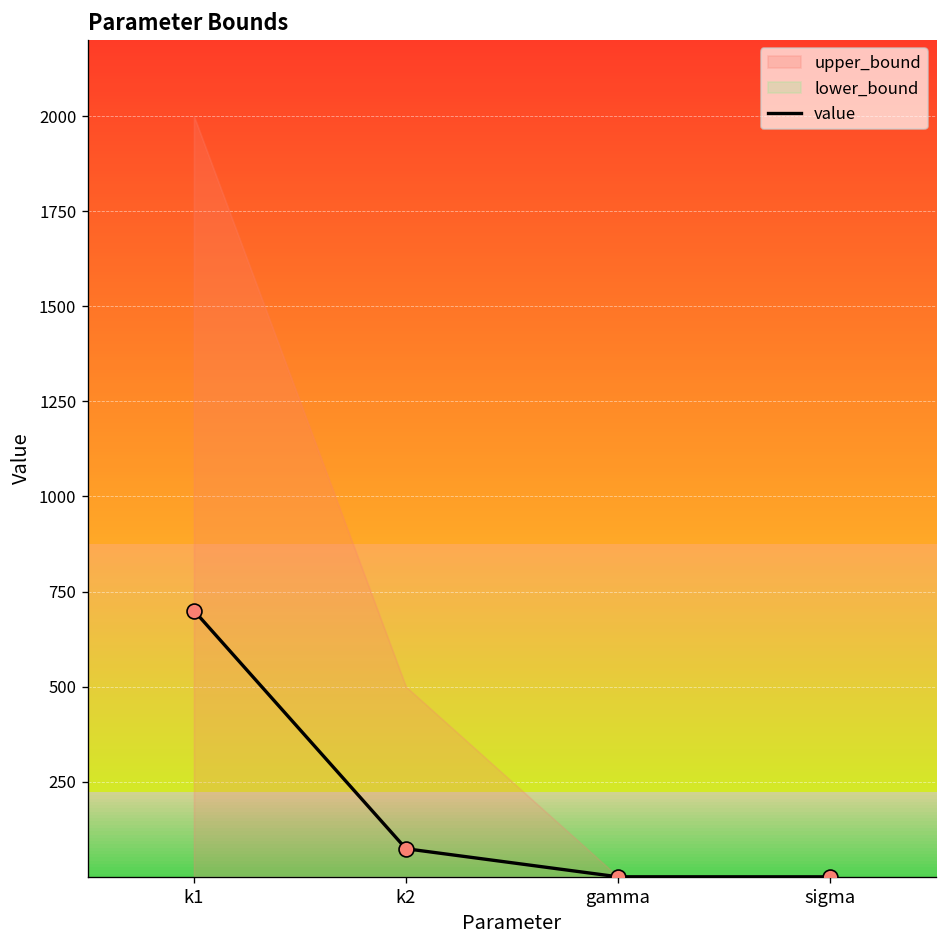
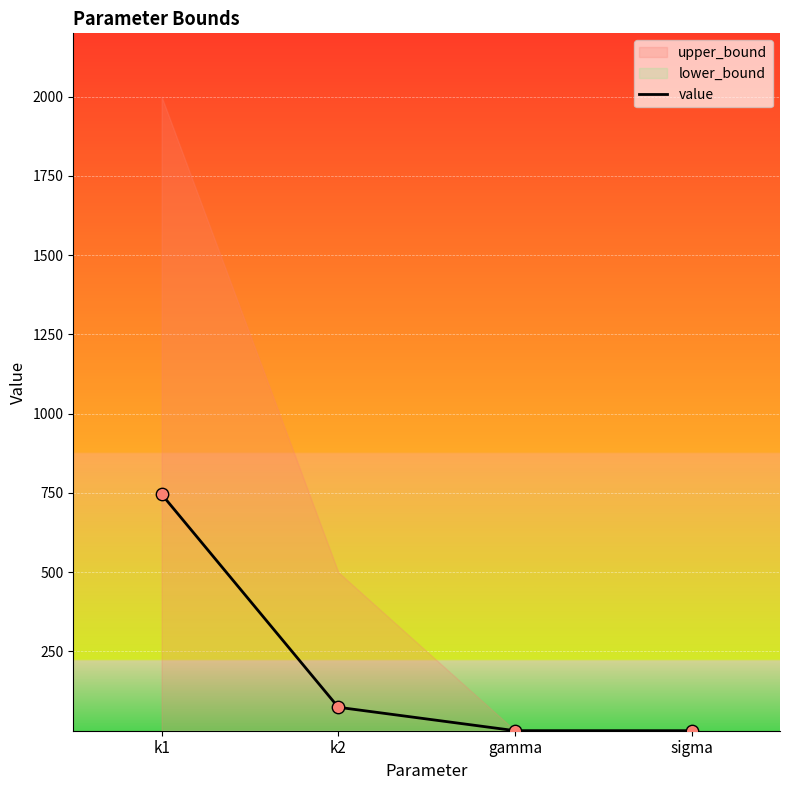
value, k1: 700 -> 750
